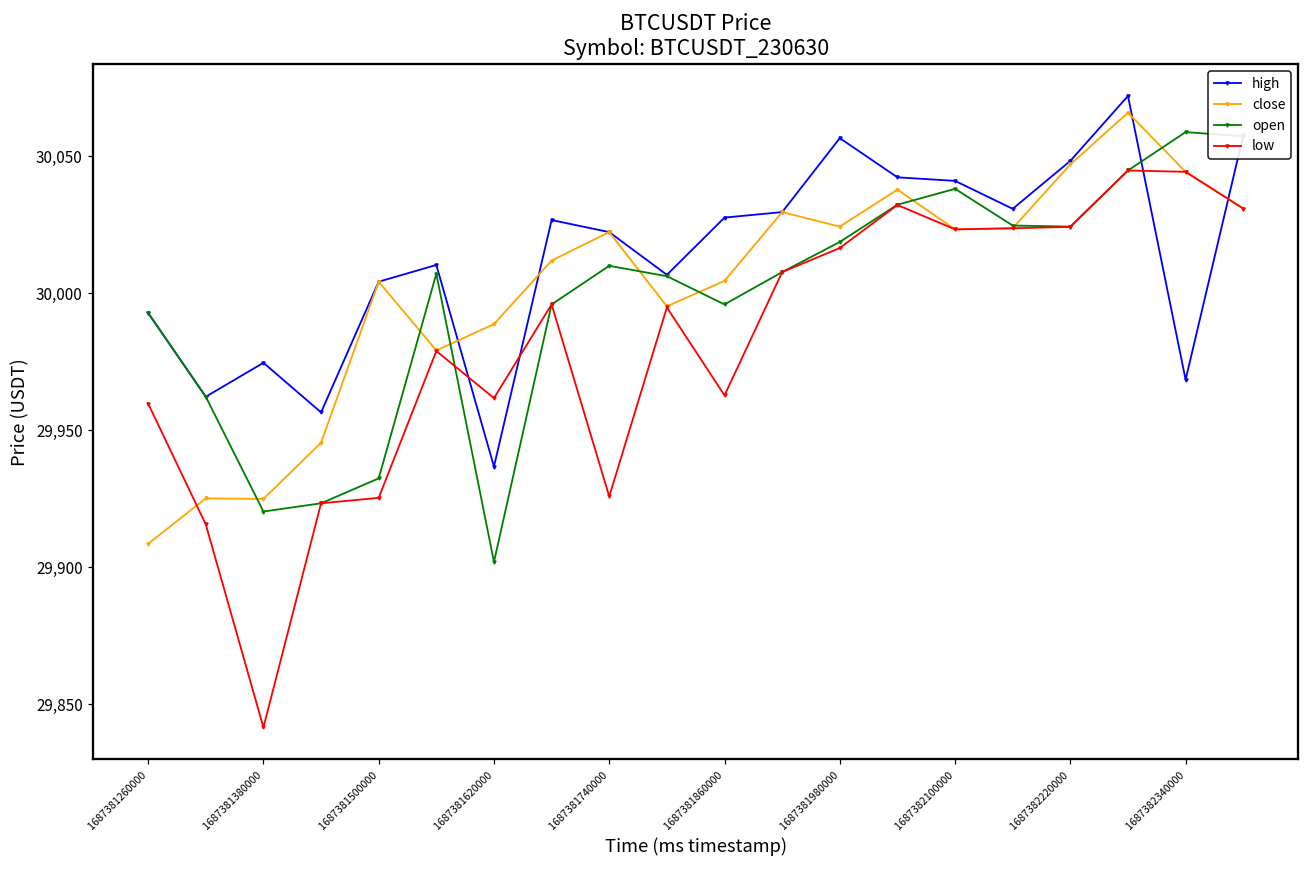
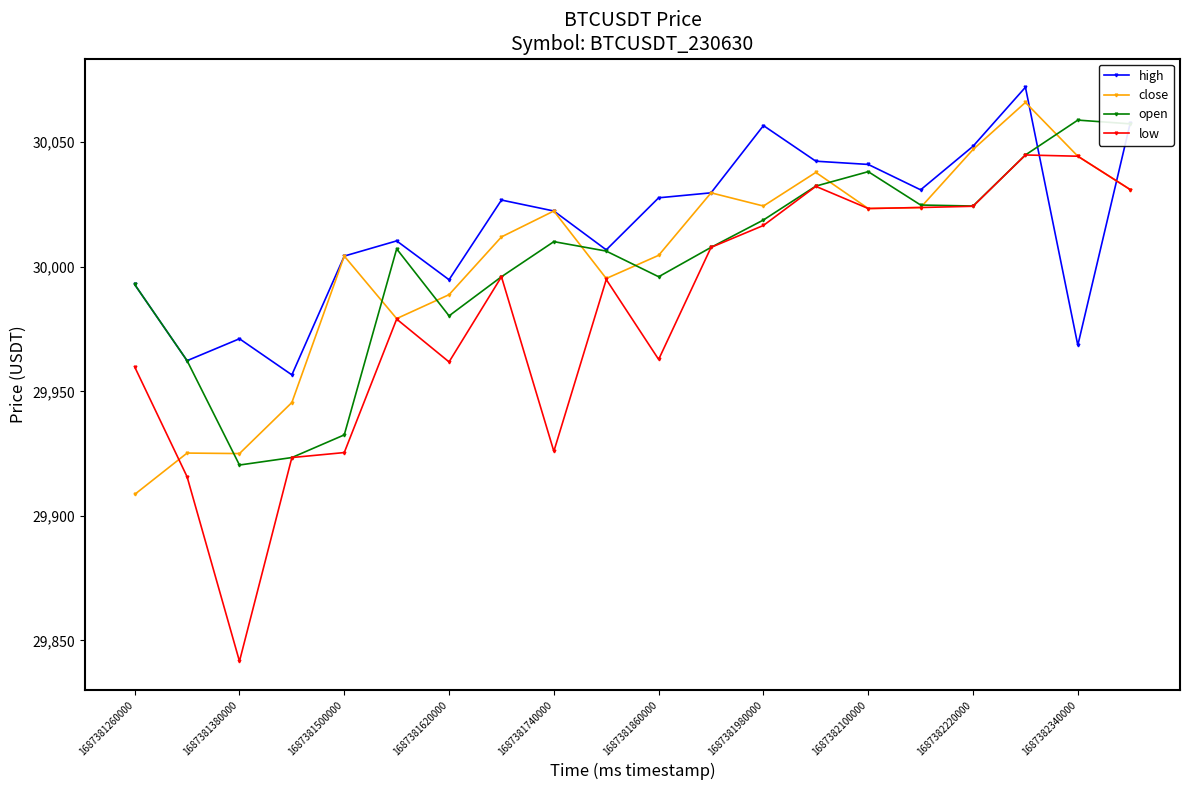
high, 1687381380000: 29,975 -> 29,971
high, 1687381620000: 29,937 -> 29,995
open, 1687381620000: 29,902 -> 29,980
